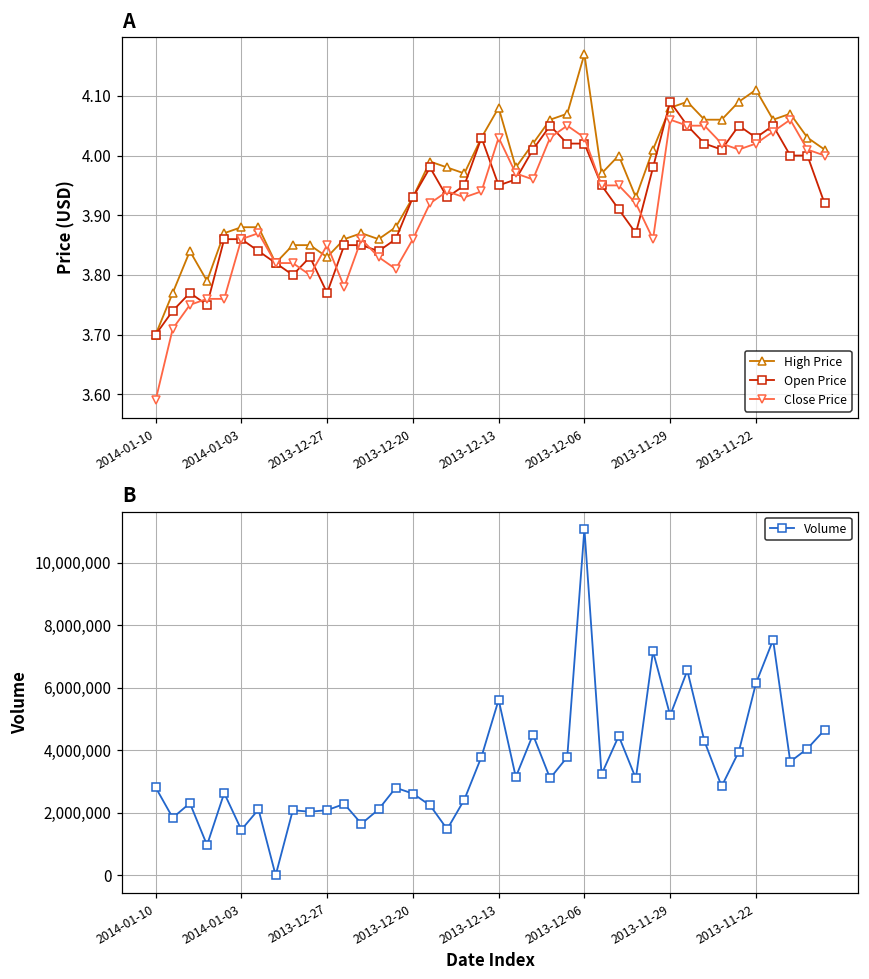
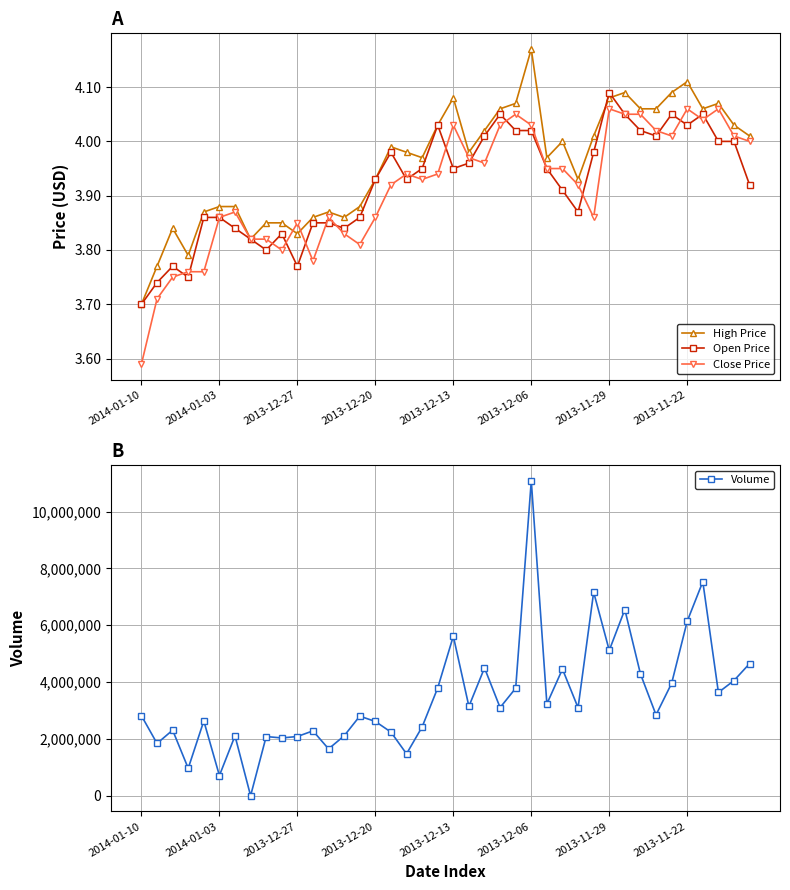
A, Close Price, 2013-11-22: 4.02 -> 4.06
B, 2014-01-03: 1,500,000 -> 700,000
